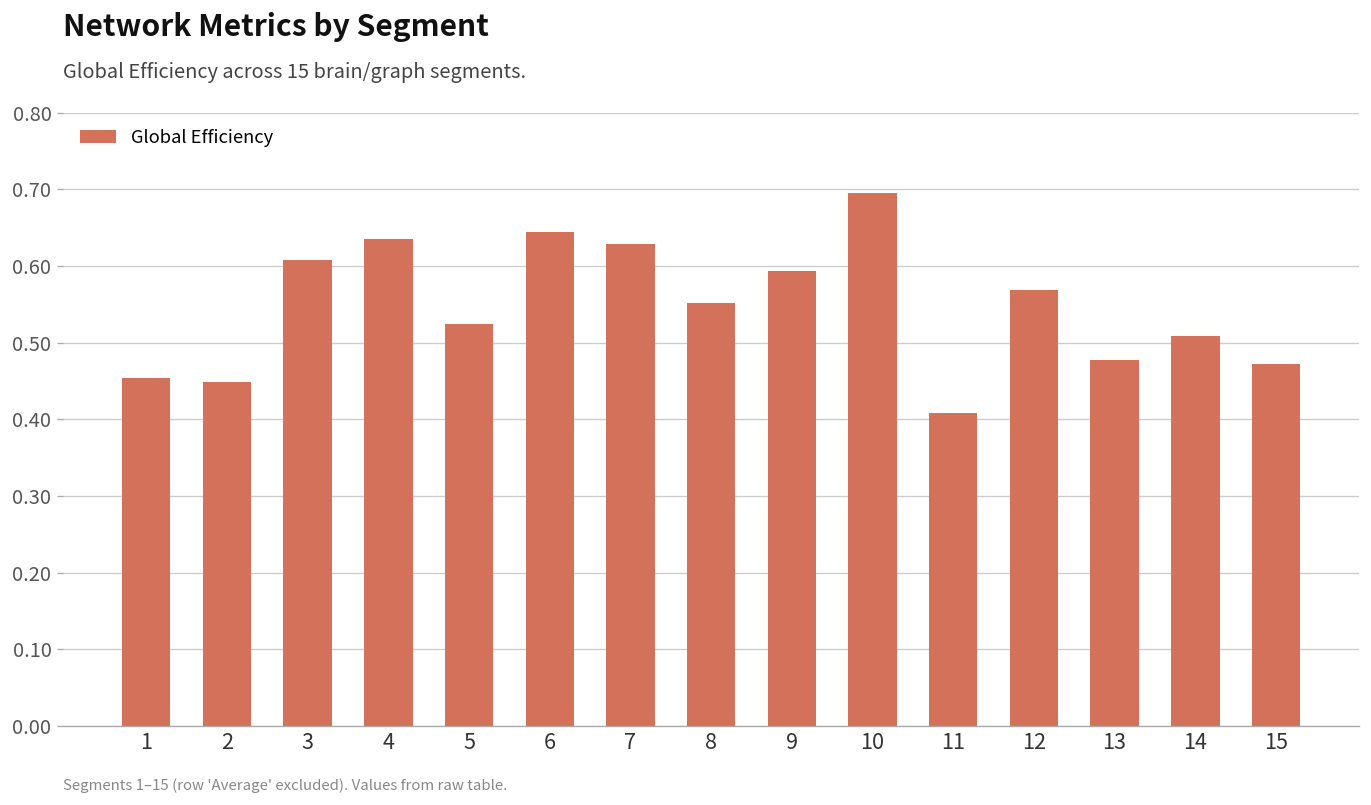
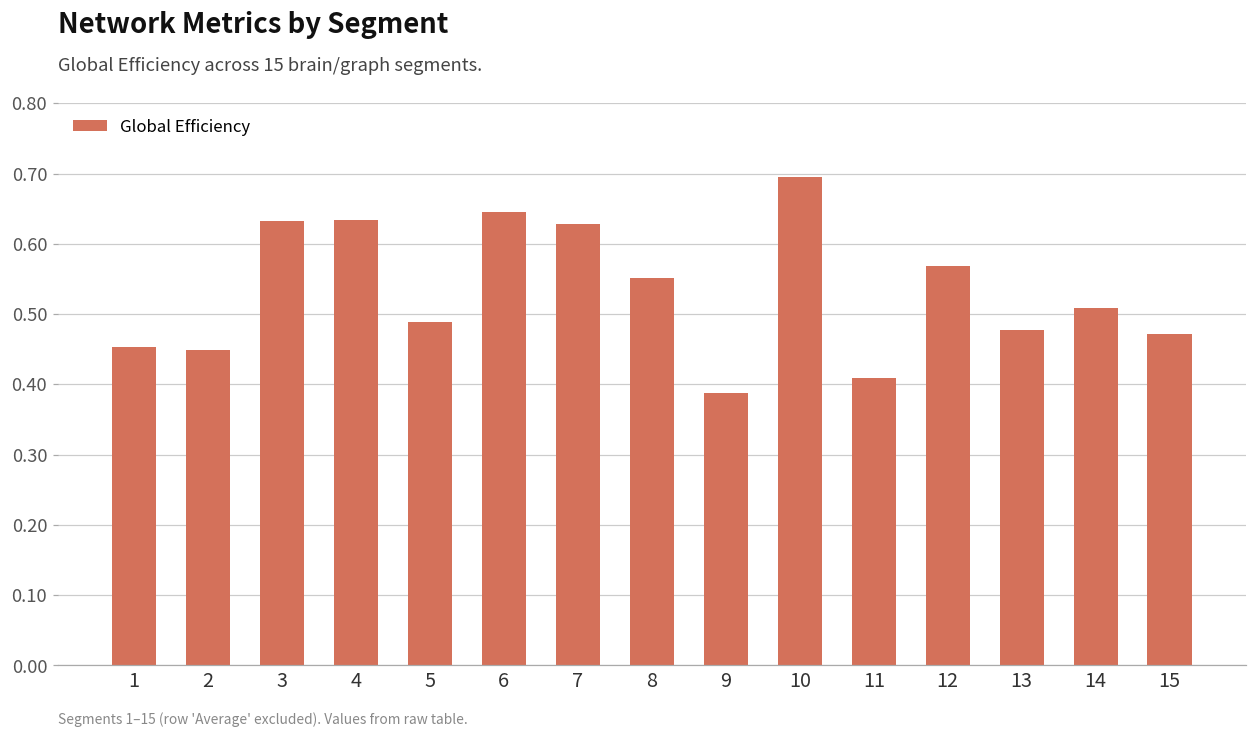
3: 0.61 -> 0.63
5: 0.52 -> 0.49
9: 0.59 -> 0.39
